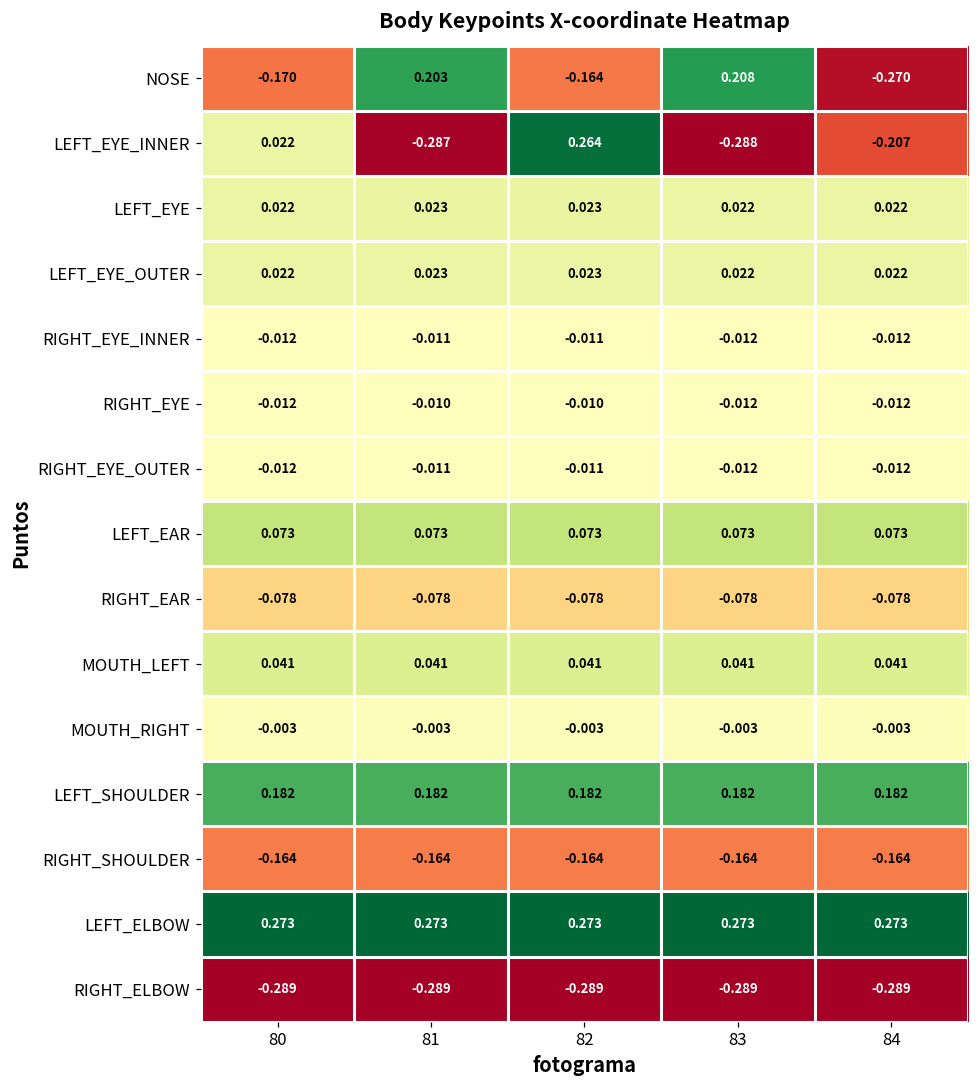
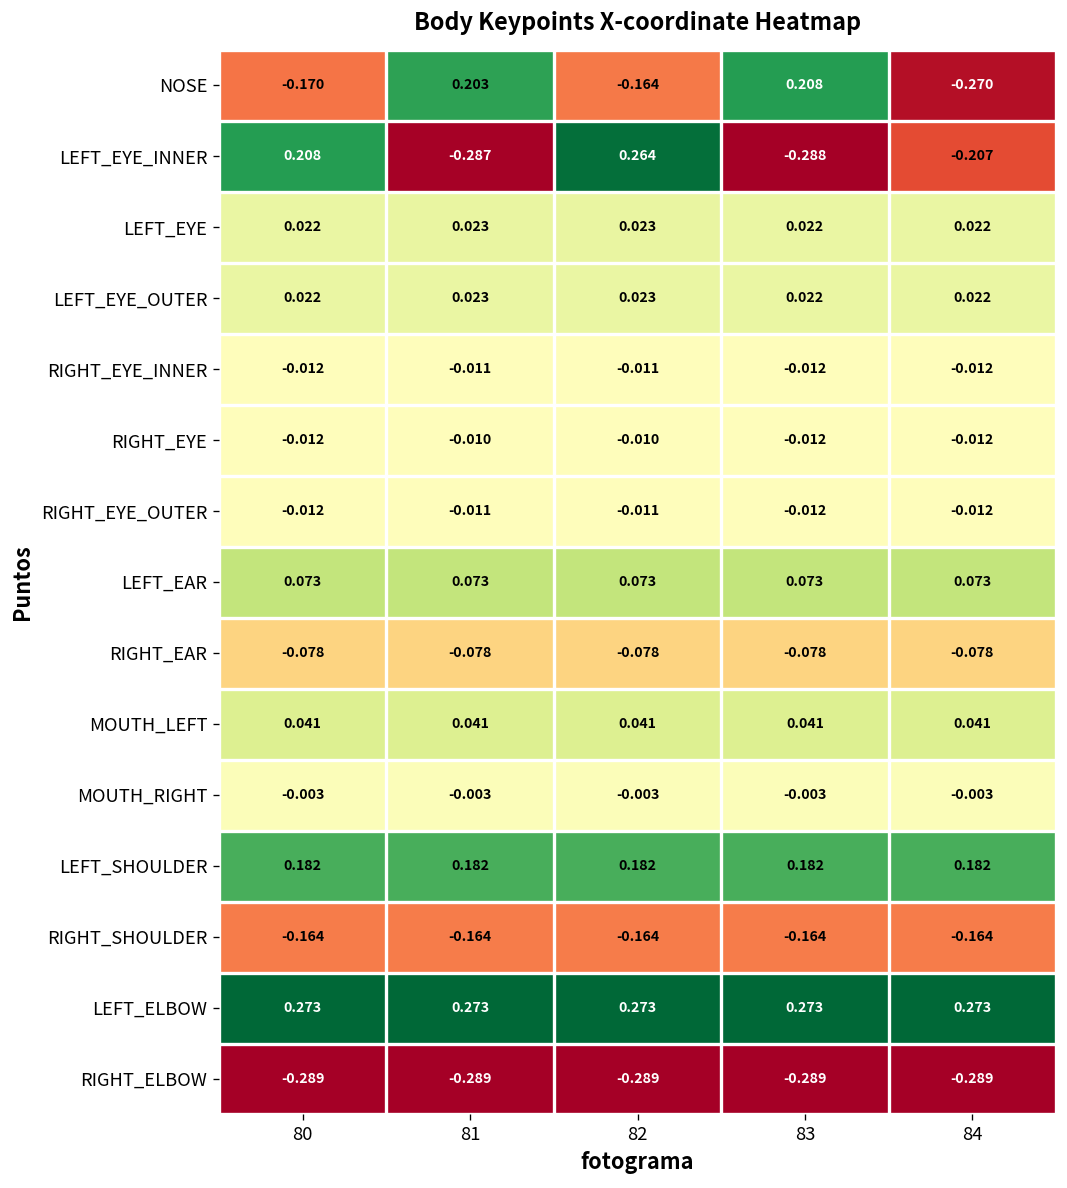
LEFT_EYE_INNER, 80: 0.022 -> 0.208
